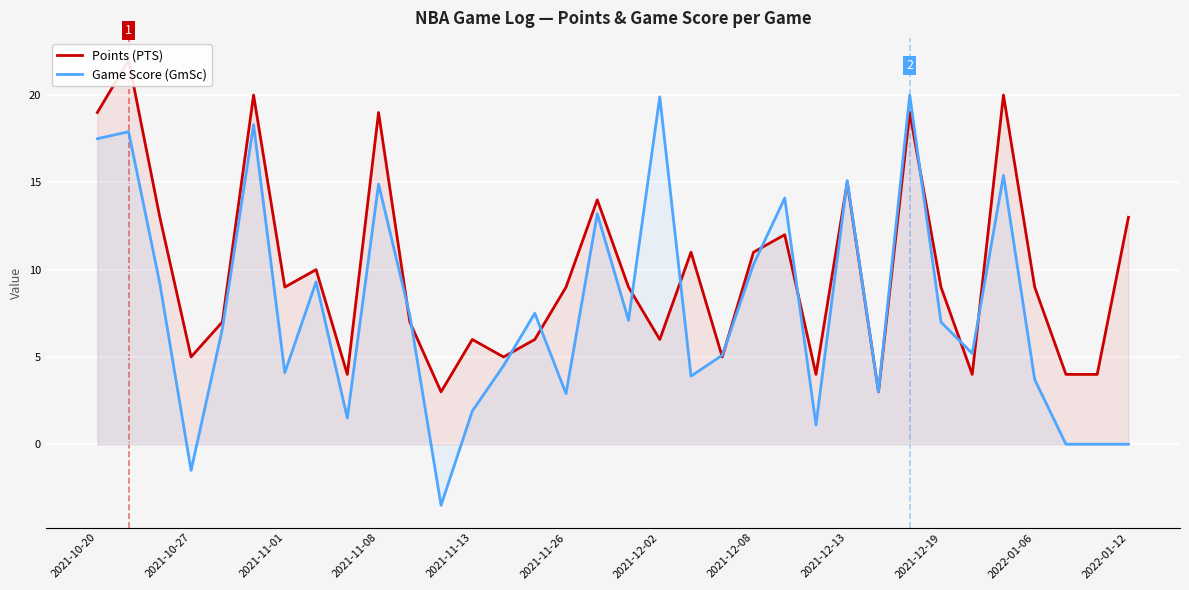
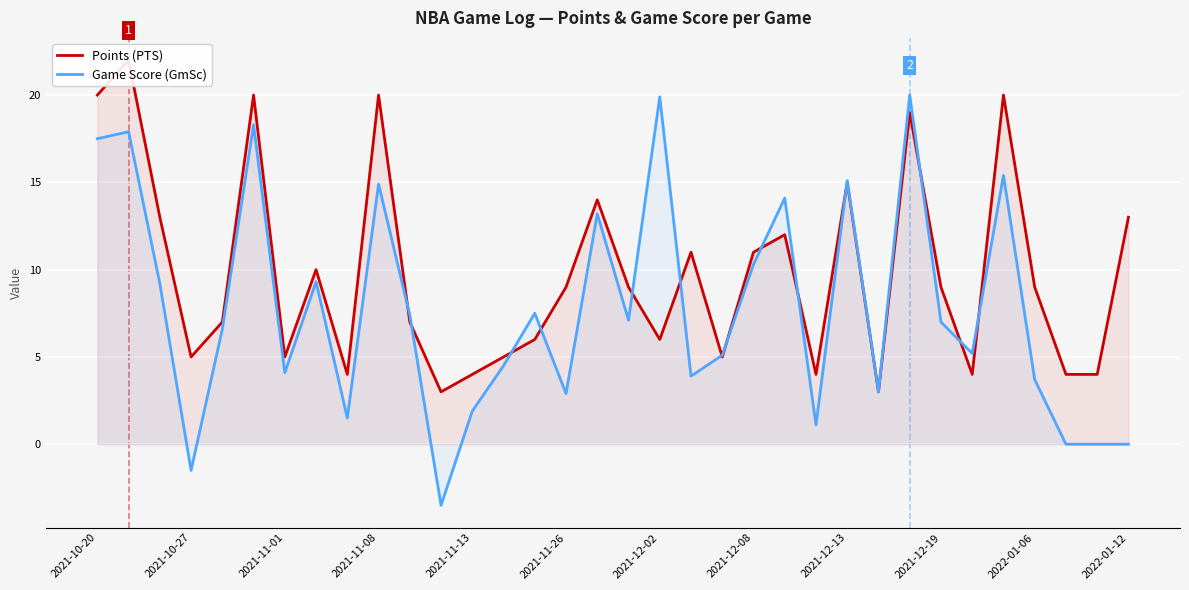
Points (PTS), 2021-10-20: 19 -> 20
Points (PTS), 2021-11-01: 9 -> 5
Points (PTS), 2021-11-08: 19 -> 20
Points (PTS), 2021-11-13: 6 -> 4
